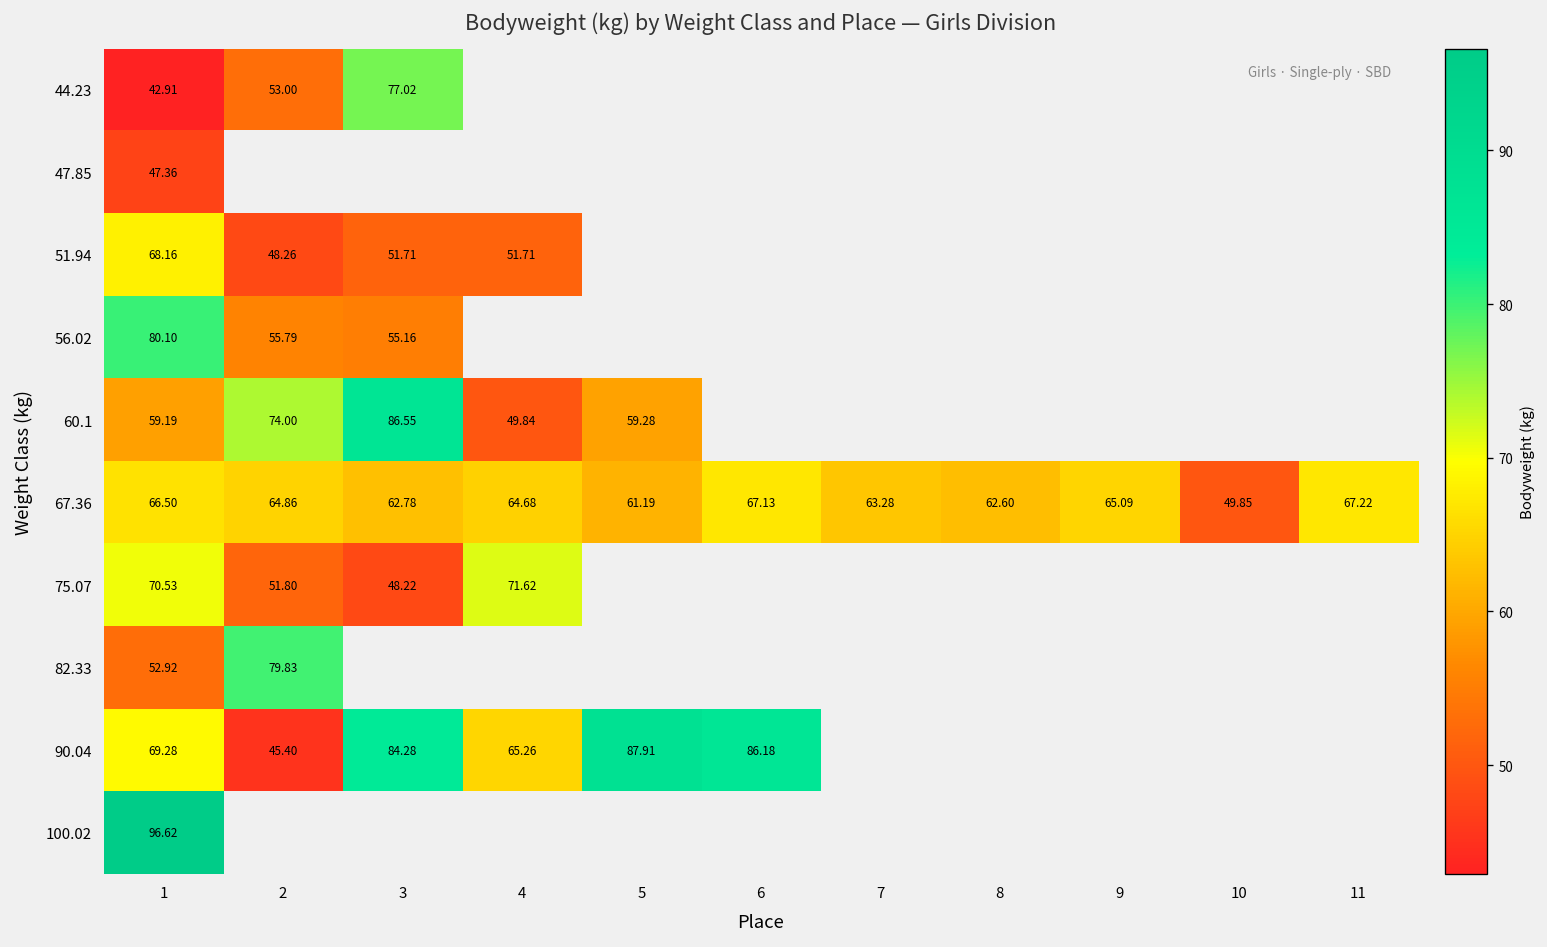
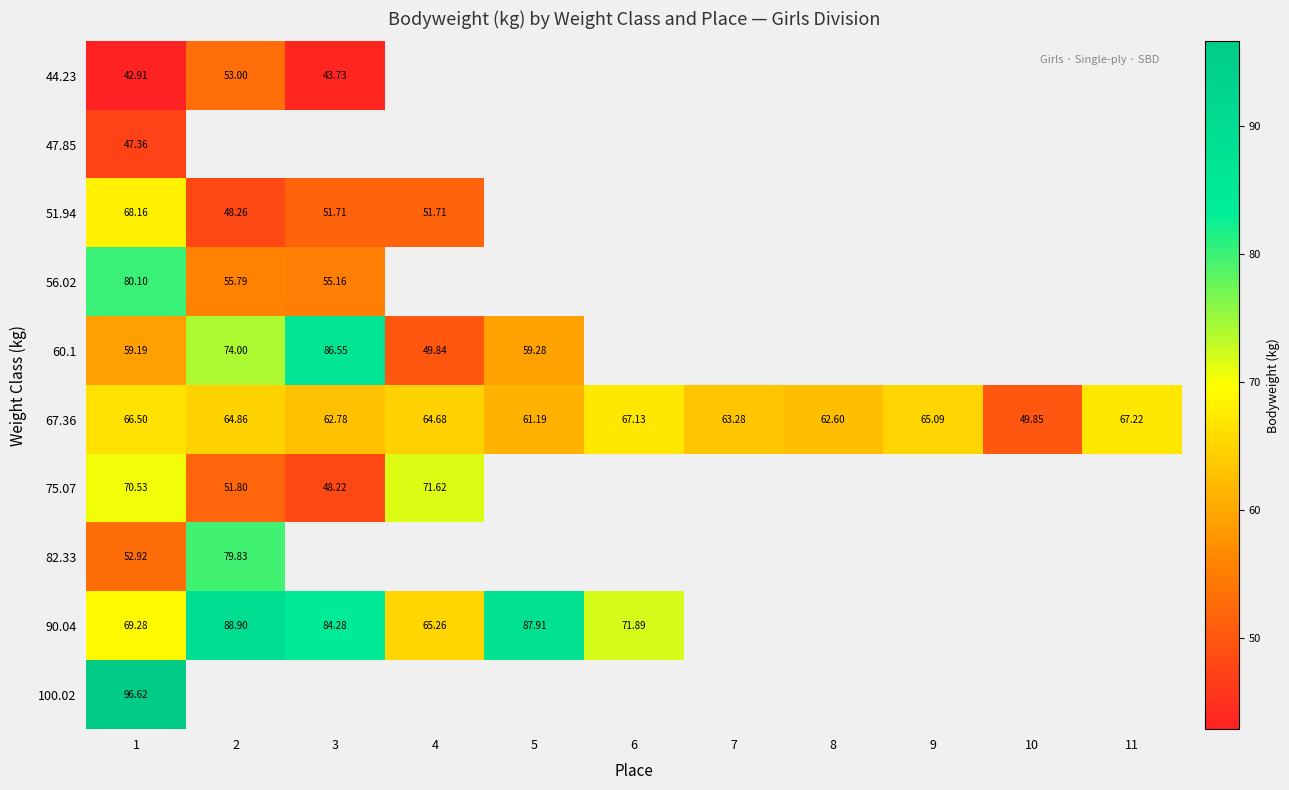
44.23, 3: 77.02 -> 43.73
90.04, 2: 45.40 -> 88.90
90.04, 6: 86.18 -> 71.89
